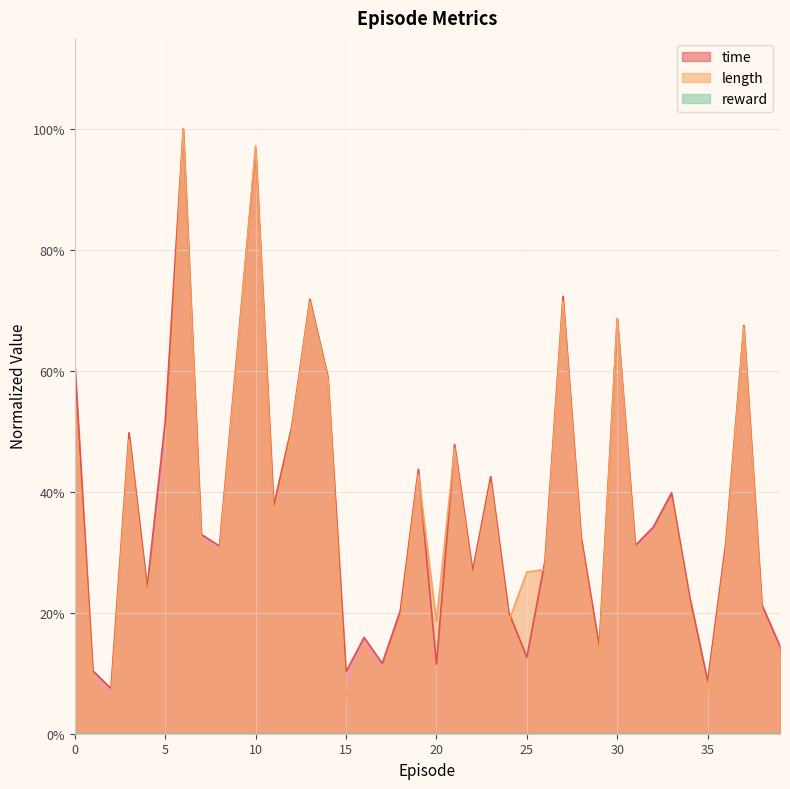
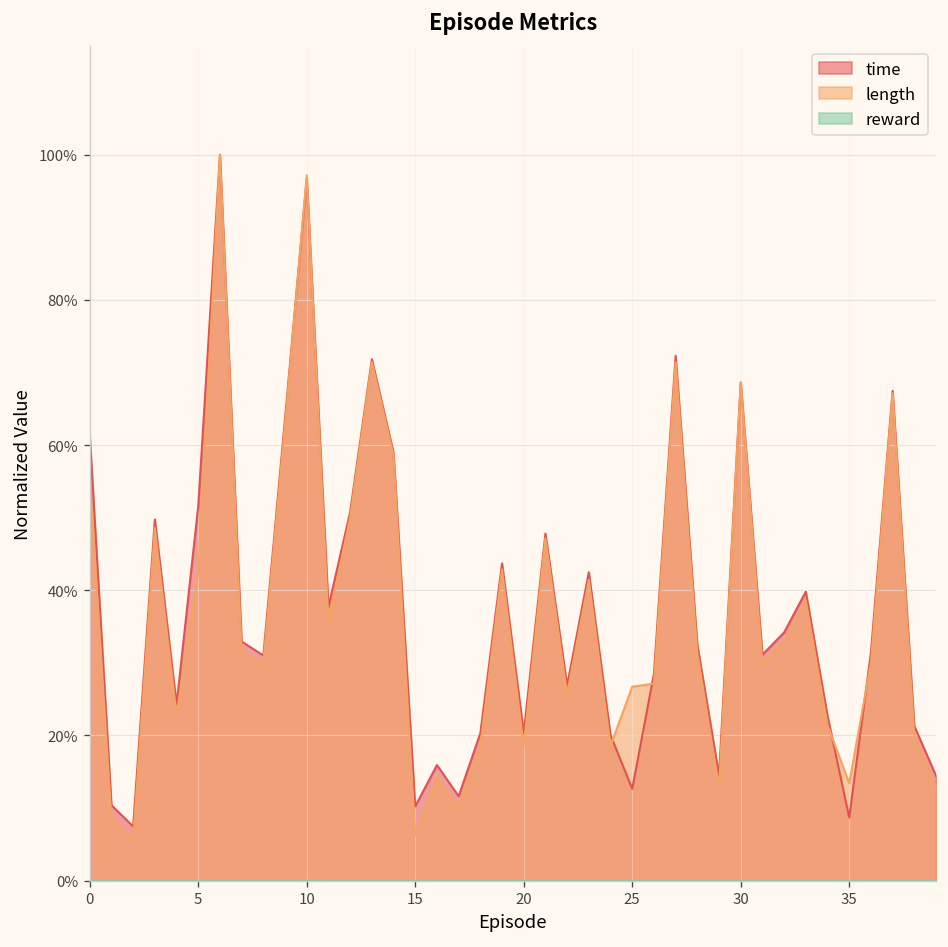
time, 20: 11% -> 20%
length, 35: 7% -> 13%
